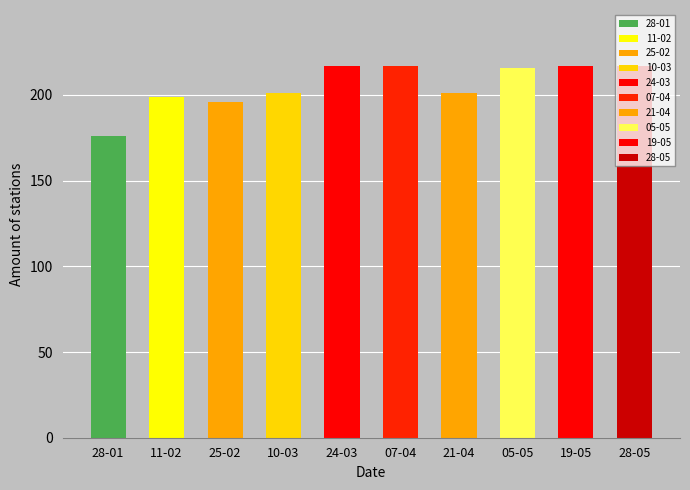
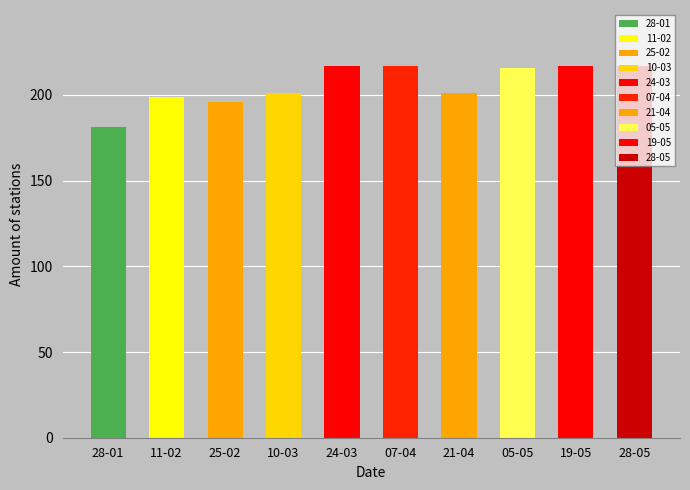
28-01: 176 -> 181
